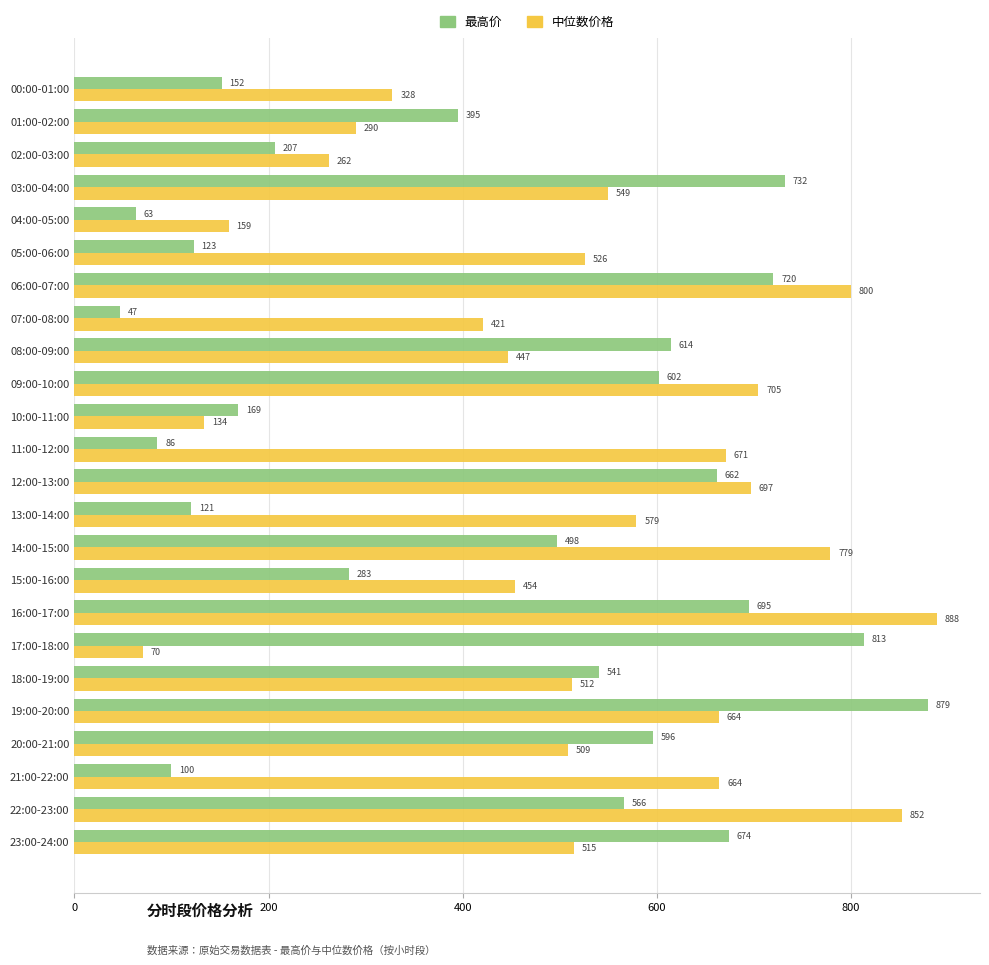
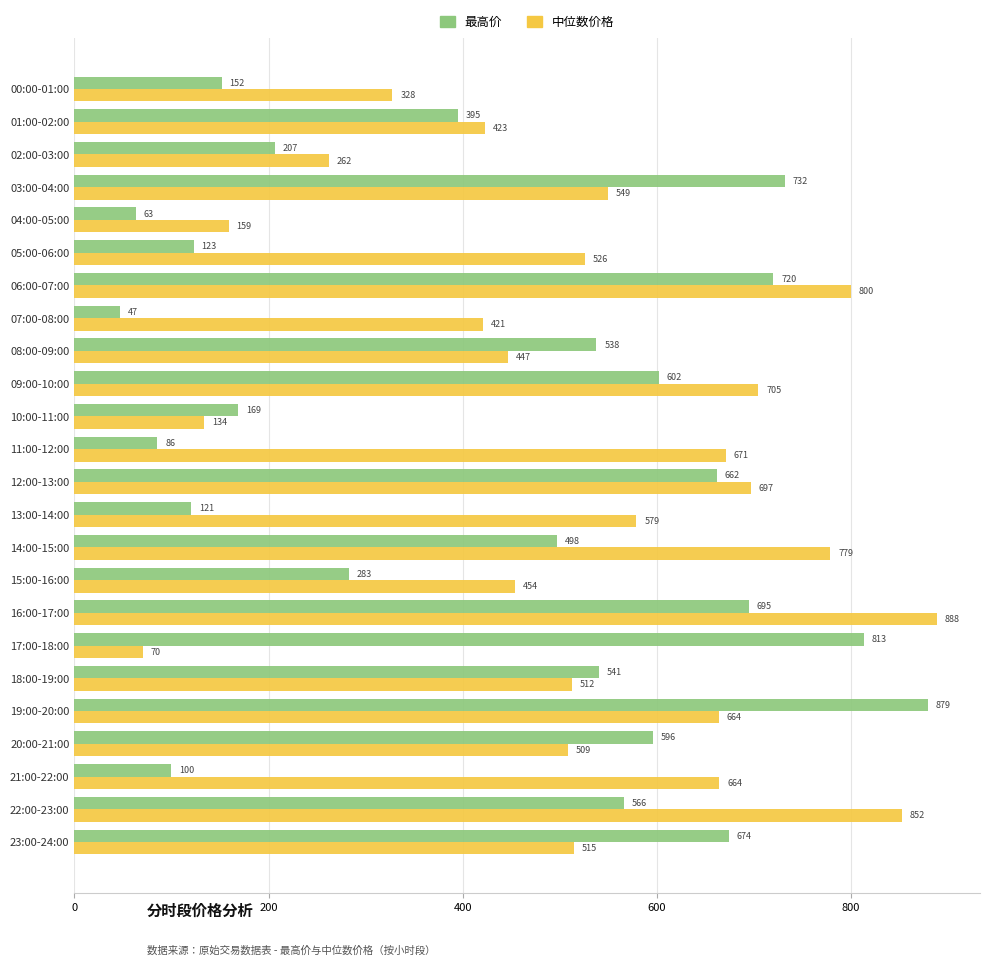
中位数价格, 01:00-02:00: 290 -> 423
最高价, 08:00-09:00: 614 -> 538
